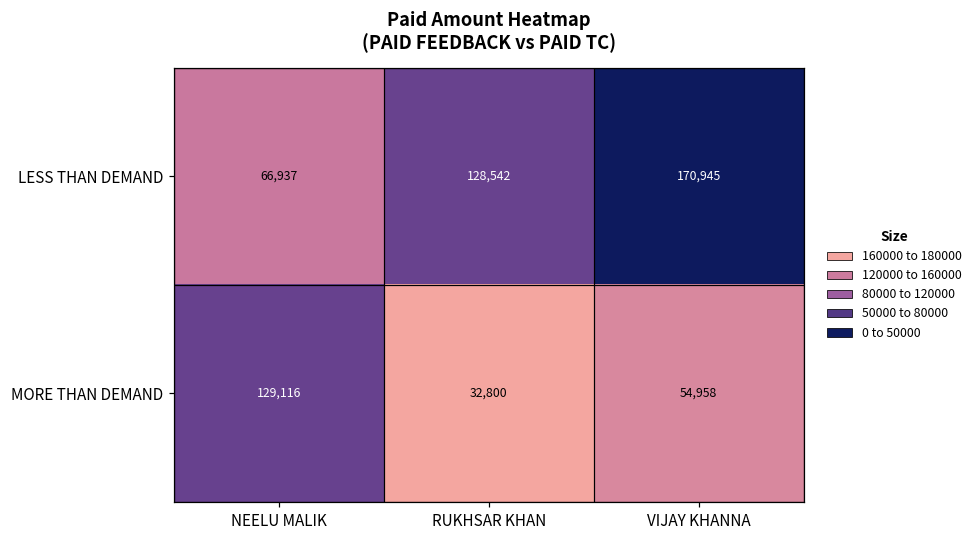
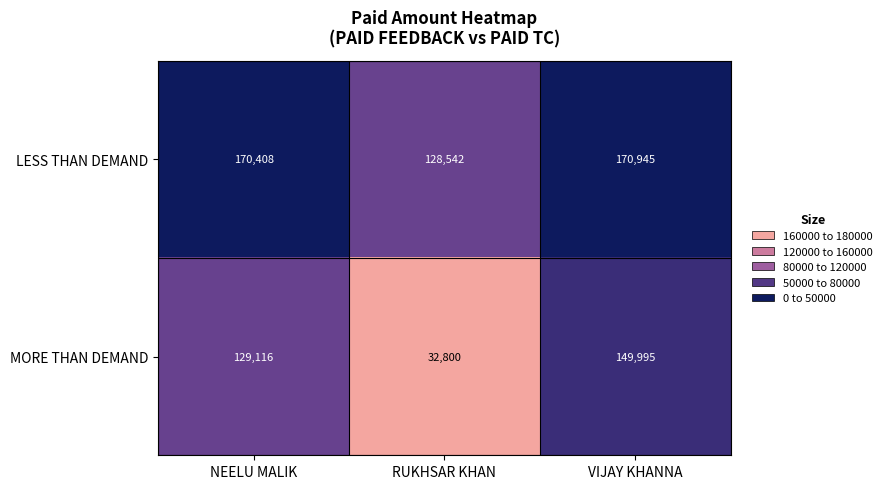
LESS THAN DEMAND, NEELU MALIK: 66,937 -> 170,408
MORE THAN DEMAND, VIJAY KHANNA: 54,958 -> 149,995
